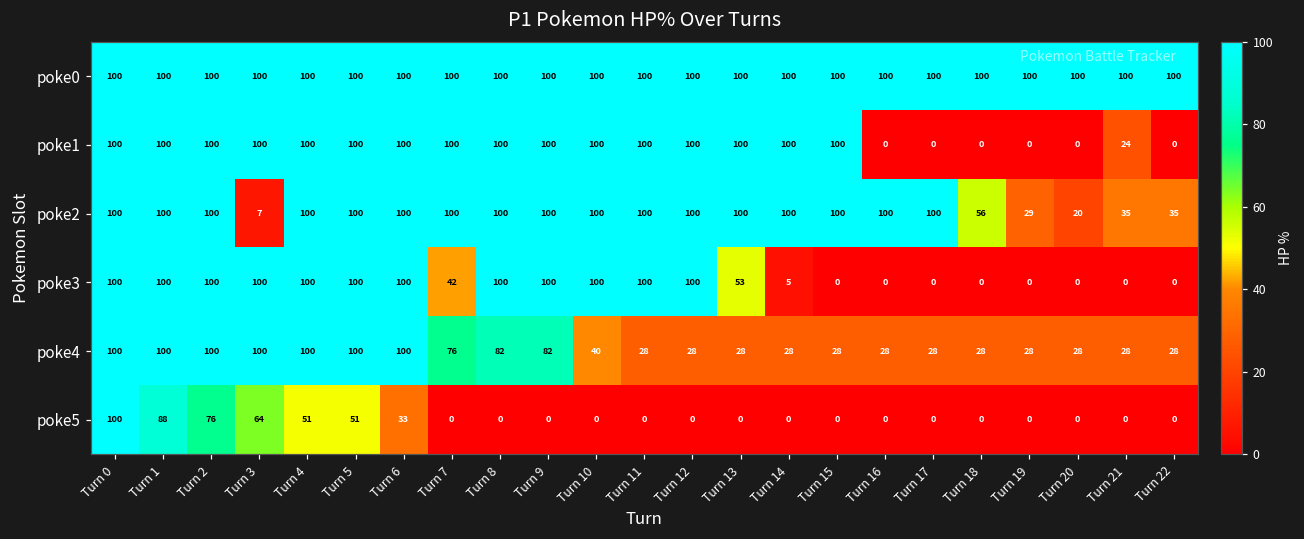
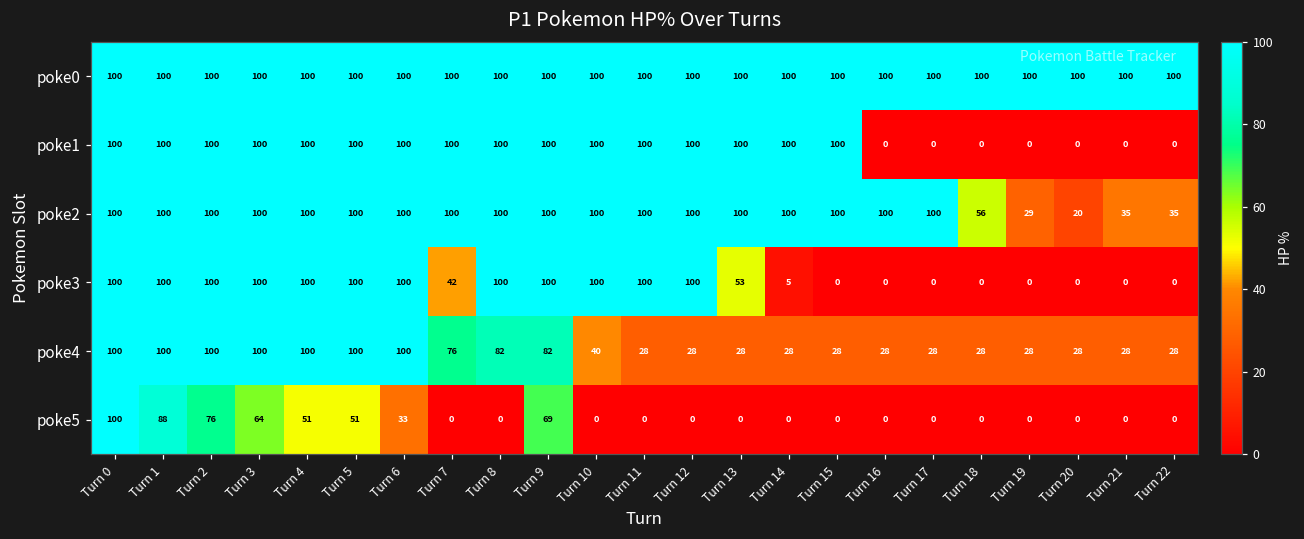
poke1, Turn 21: 24 -> 0
poke2, Turn 3: 7 -> 100
poke5, Turn 9: 0 -> 69
